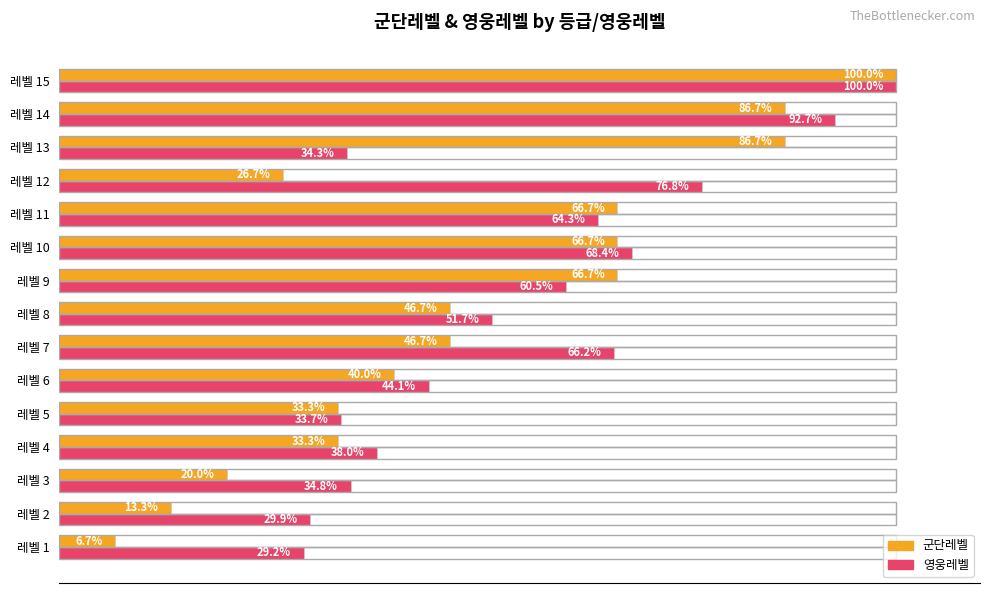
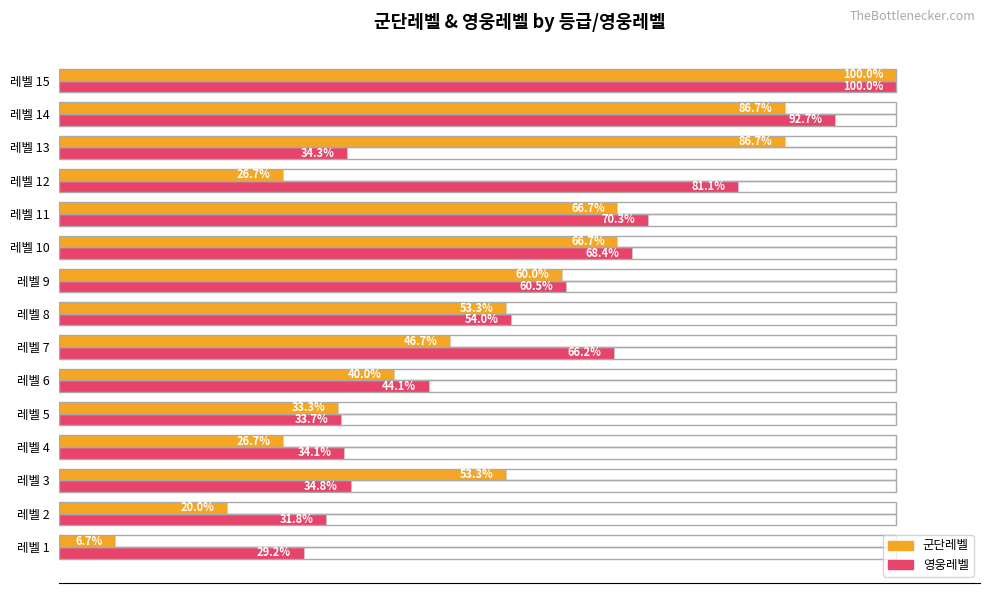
영웅레벨, 레벨 12: 76.8% -> 81.1%
영웅레벨, 레벨 11: 64.3% -> 70.3%
군단레벨, 레벨 9: 66.7% -> 60.0%
군단레벨, 레벨 8: 46.7% -> 53.3%
영웅레벨, 레벨 8: 51.7% -> 54.0%
군단레벨, 레벨 4: 33.3% -> 26.7%
영웅레벨, 레벨 4: 38.0% -> 34.1%
군단레벨, 레벨 3: 20.0% -> 53.3%
군단레벨, 레벨 2: 13.3% -> 20.0%
영웅레벨, 레벨 2: 29.9% -> 31.8%
